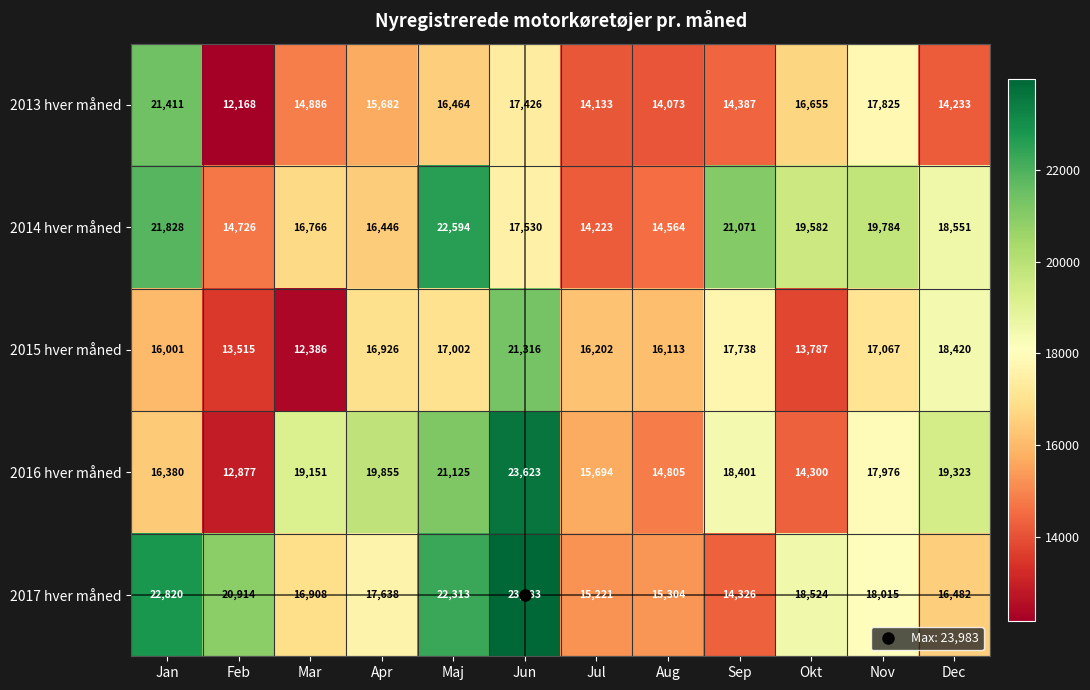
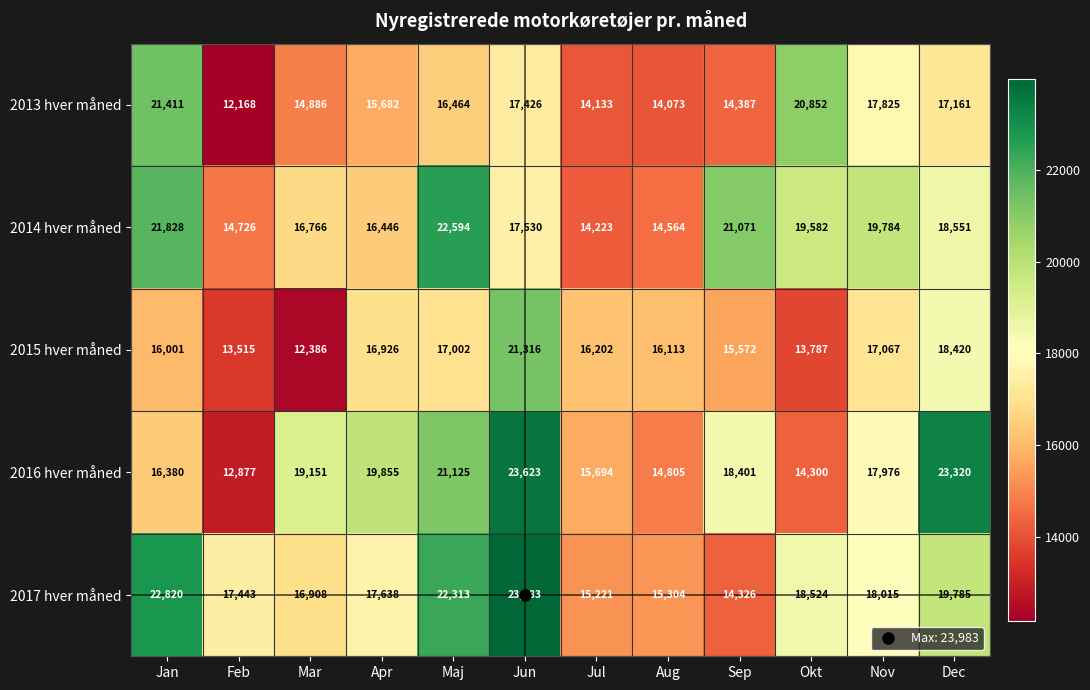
2013 hver måned, Okt: 16,655 -> 20,852
2013 hver måned, Dec: 14,233 -> 17,161
2015 hver måned, Sep: 17,738 -> 15,572
2016 hver måned, Dec: 19,323 -> 23,320
2017 hver måned, Feb: 20,914 -> 17,443
2017 hver måned, Dec: 16,482 -> 19,785
